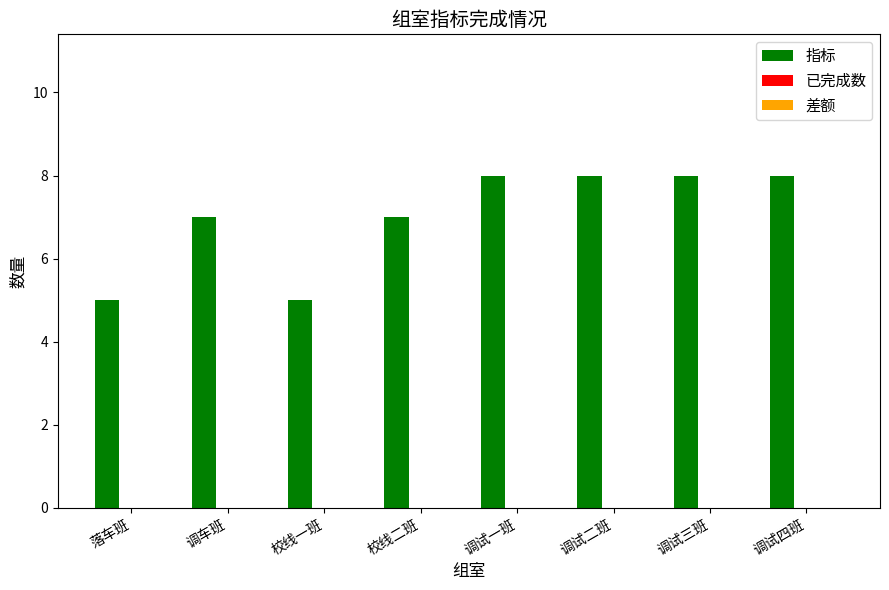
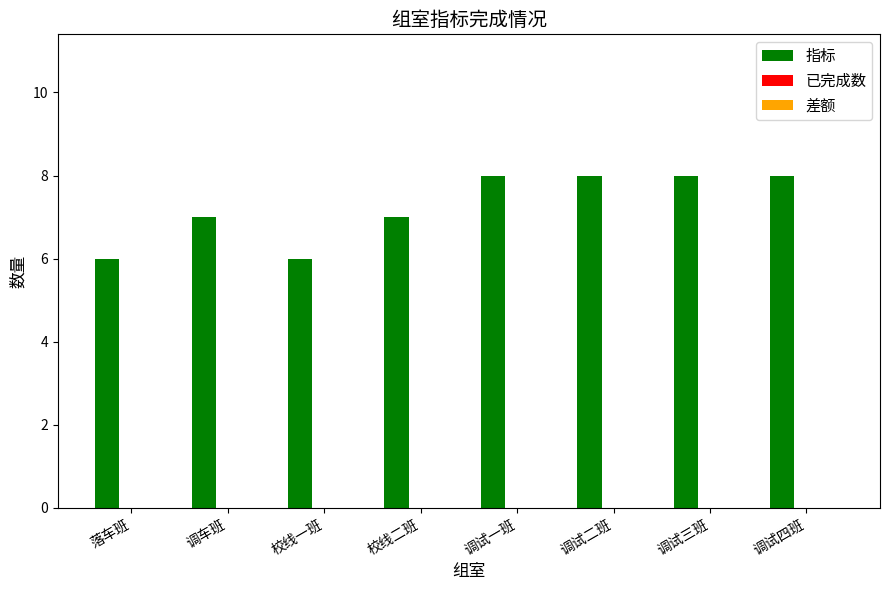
指标, 落车班: 5 -> 6
指标, 校线一班: 5 -> 6
